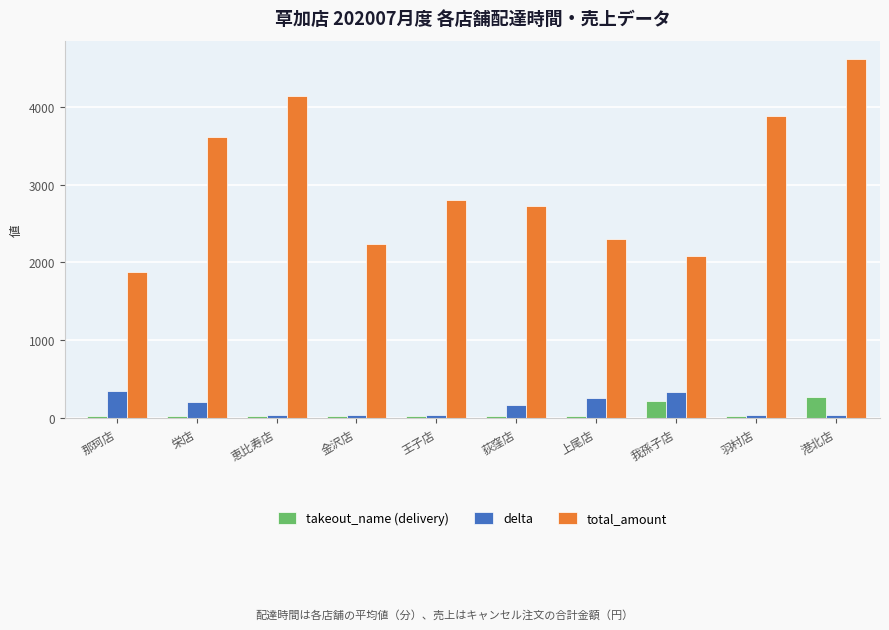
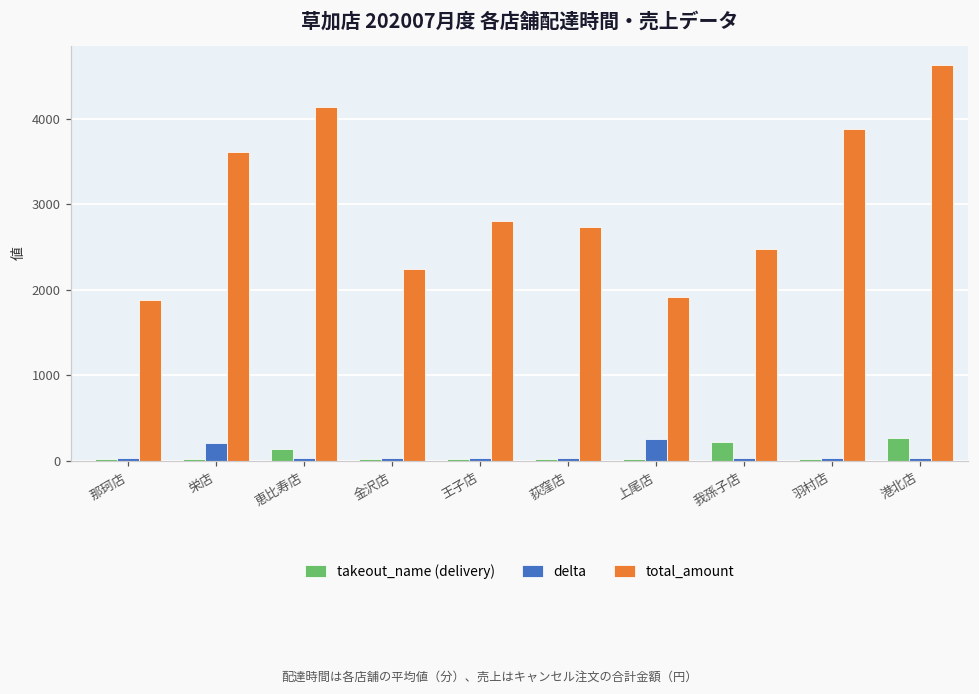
delta, 那珂店: 300 -> 0
takeout_name (delivery), 恵比寿店: 0 -> 100
delta, 荻窪店: 200 -> 0
total_amount, 上尾店: 2300 -> 1900
delta, 我孫子店: 300 -> 0
total_amount, 我孫子店: 2100 -> 2500
